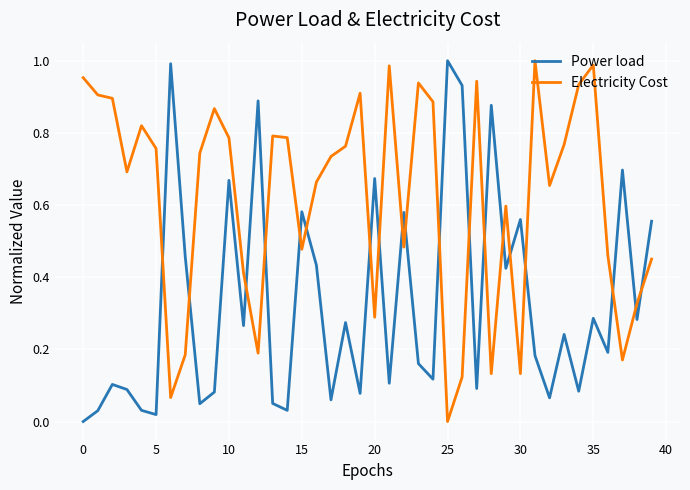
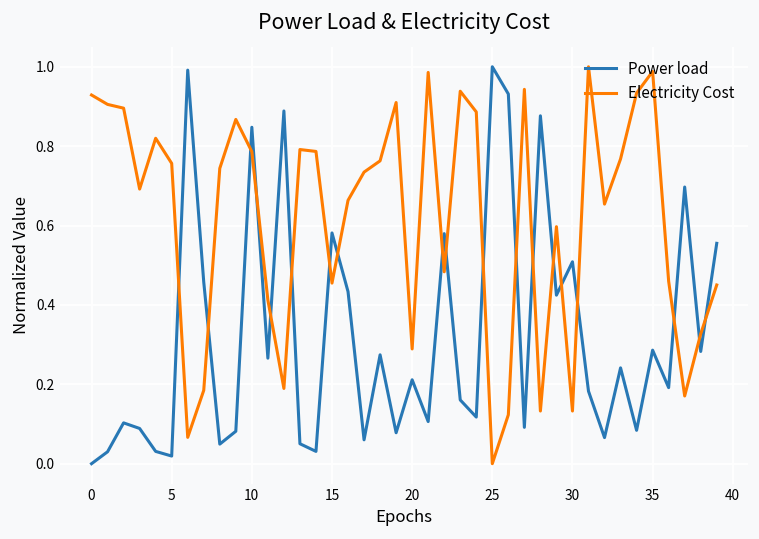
Electricity Cost, 0: 0.95 -> 0.93
Power load, 10: 0.67 -> 0.85
Electricity Cost, 15: 0.48 -> 0.45
Power load, 20: 0.67 -> 0.21
Power load, 30: 0.56 -> 0.51
